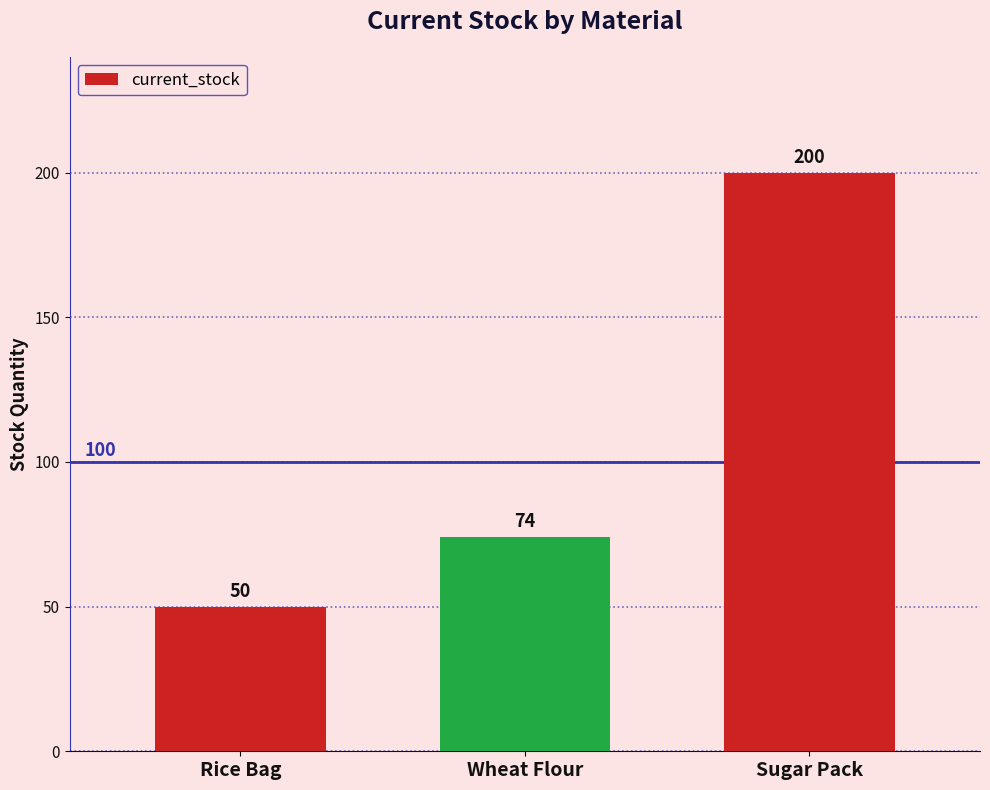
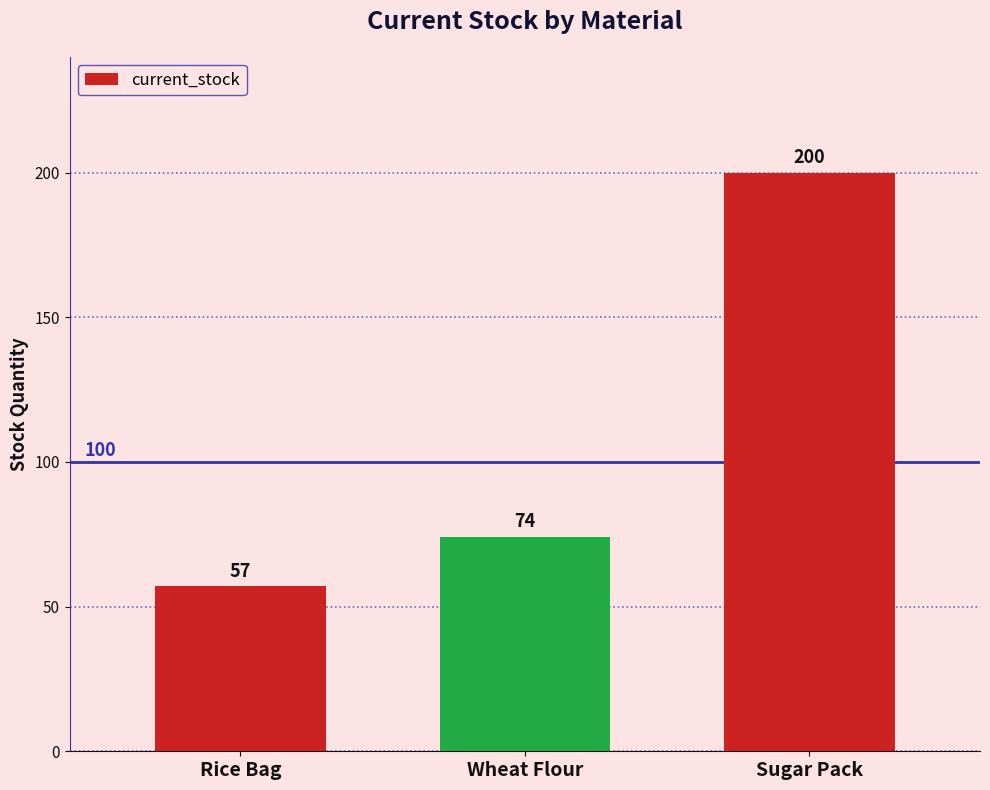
Rice Bag: 50 -> 57
